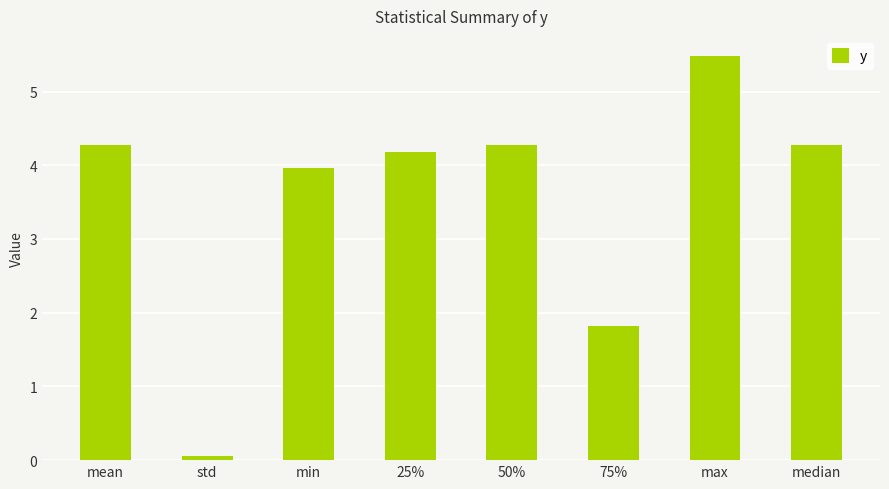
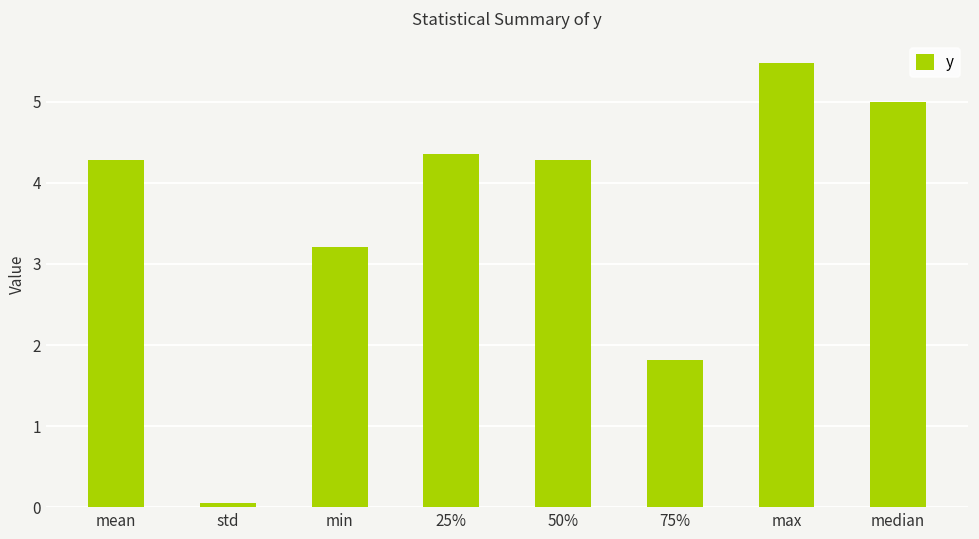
min: 4.0 -> 3.2
25%: 4.2 -> 4.4
median: 4.3 -> 5.0
